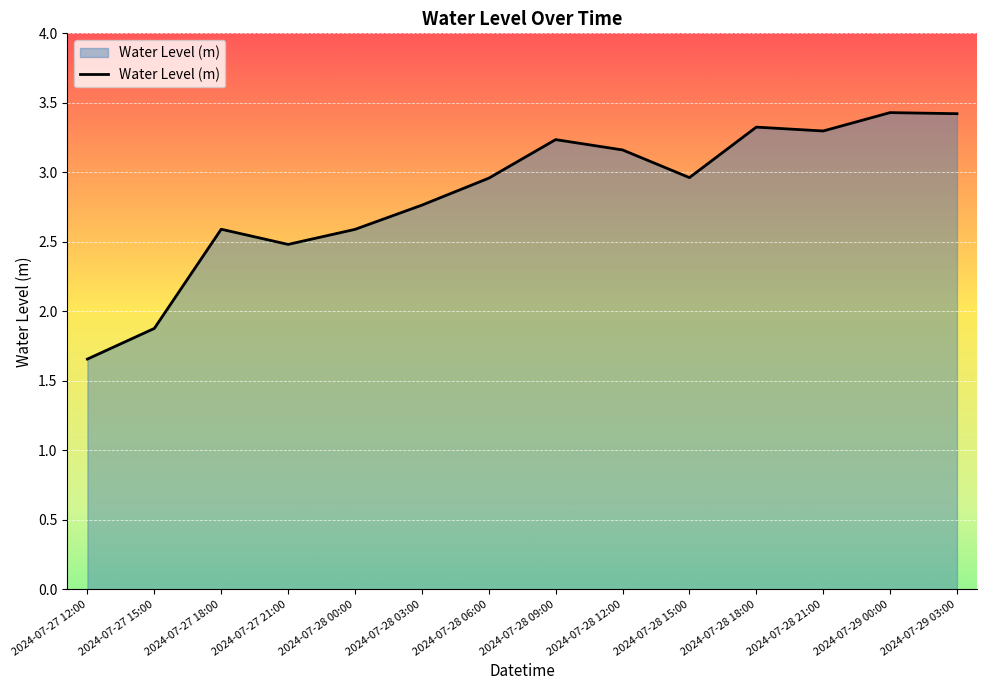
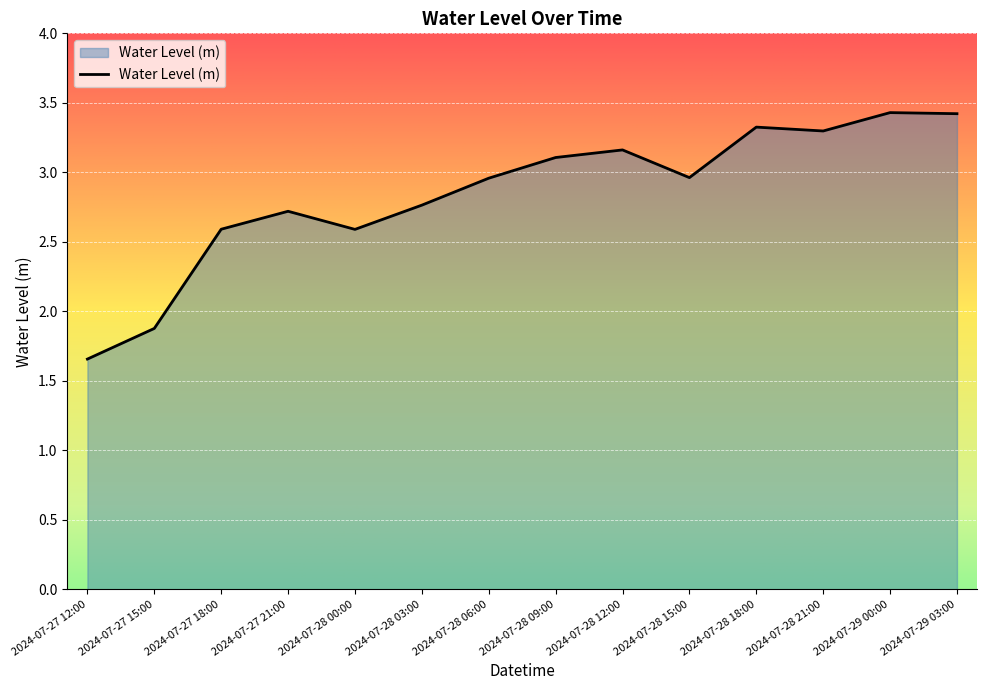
2024-07-27 21:00: 2.48 -> 2.72
2024-07-28 09:00: 3.24 -> 3.11
